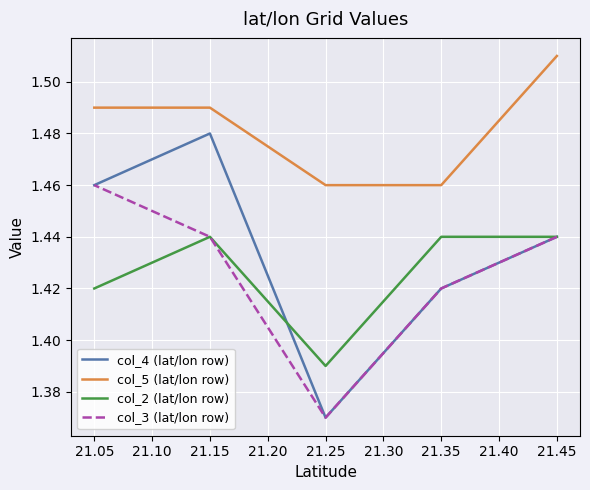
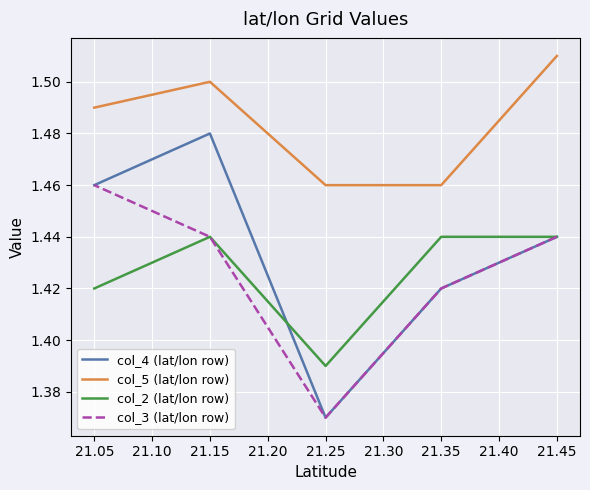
col_5 (lat/lon row), 21.15: 1.49 -> 1.50
